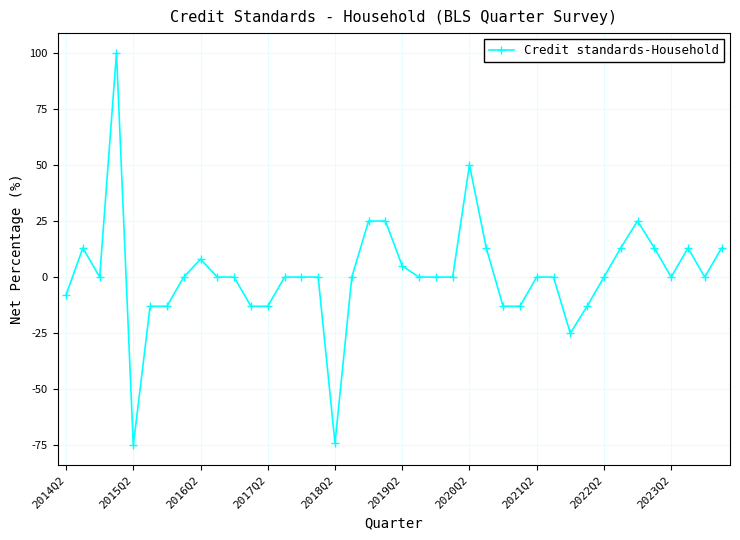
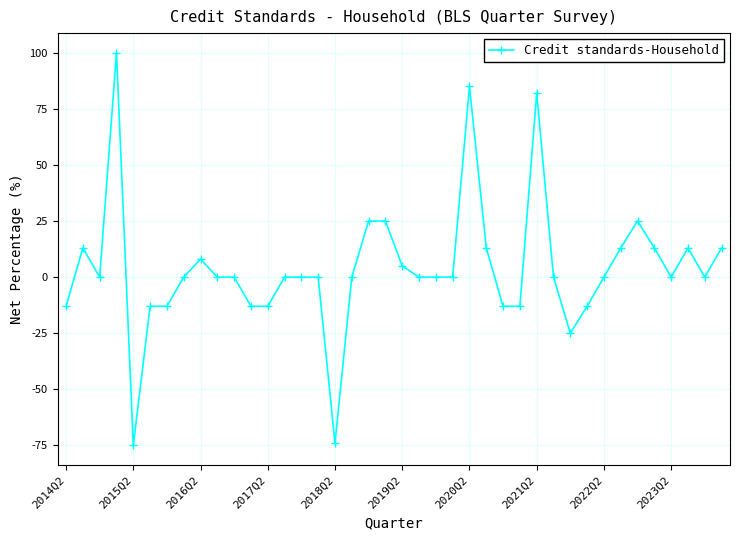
2014Q2: -8 -> -13
2020Q2: 50 -> 85
2021Q2: 0 -> 82
